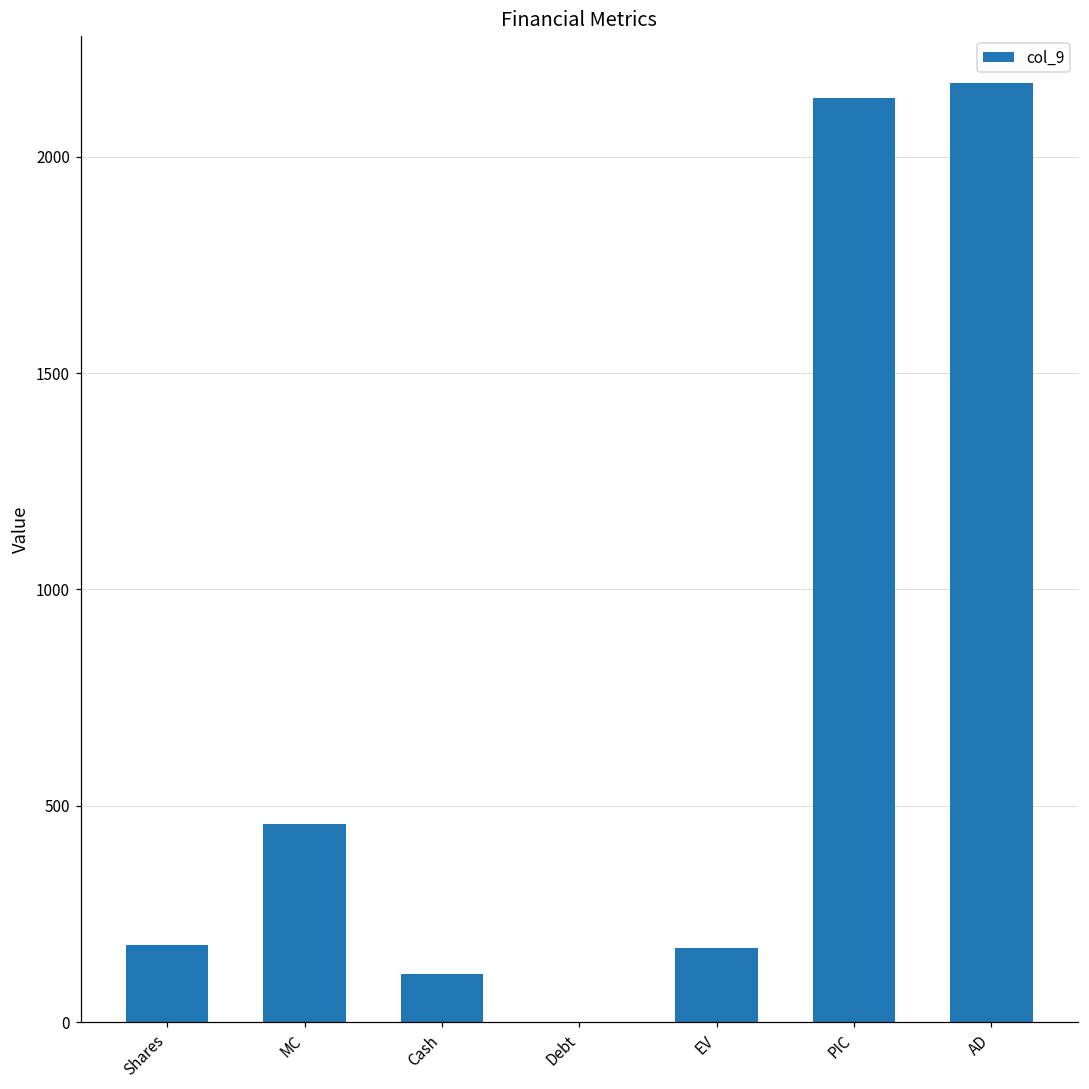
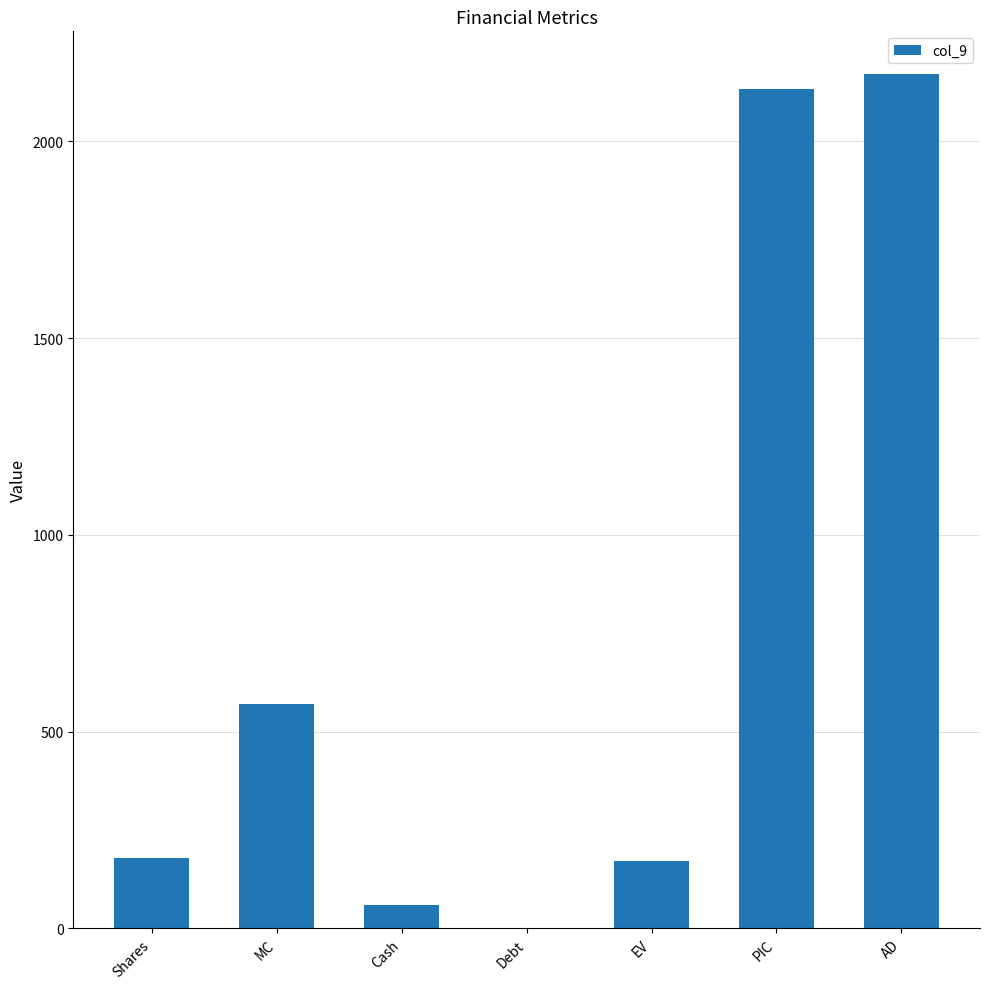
MC: 460 -> 570
Cash: 110 -> 60
